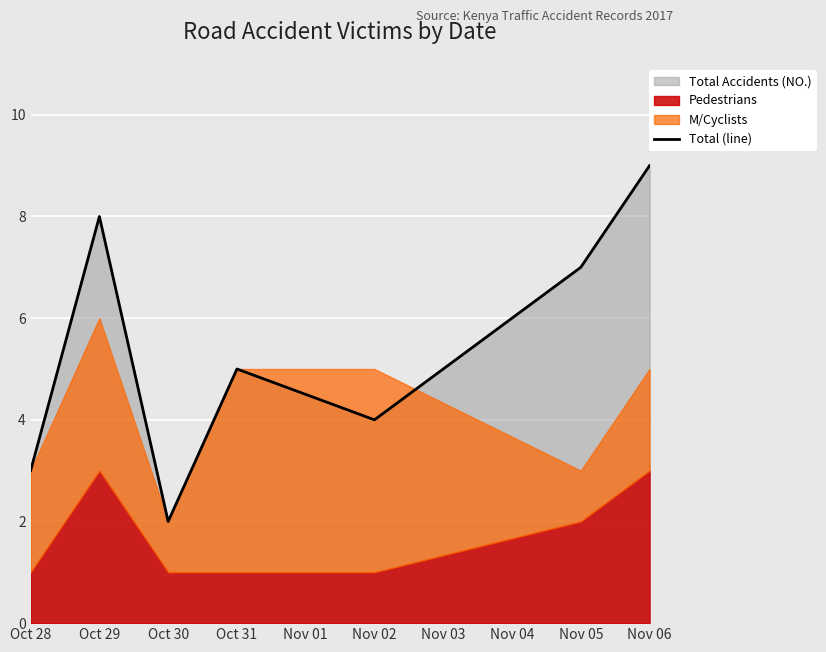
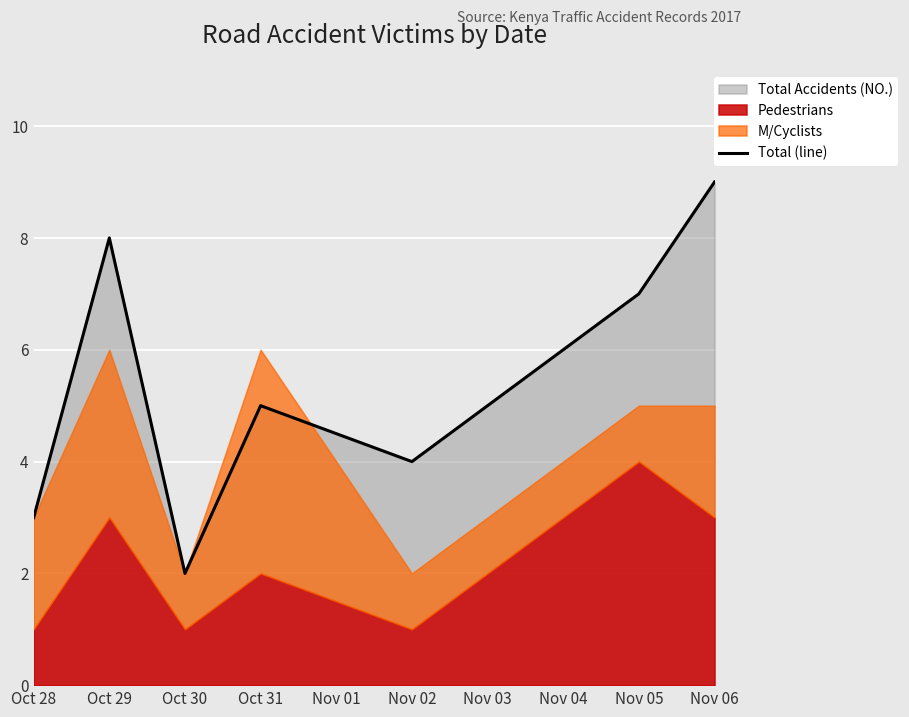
Pedestrians, Oct 31: 1 -> 2
M/Cyclists, Nov 02: 4 -> 1
Pedestrians, Nov 05: 2 -> 4
